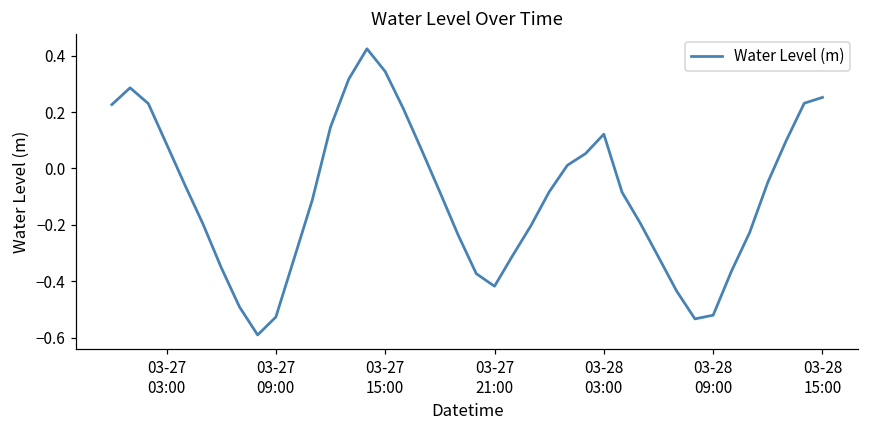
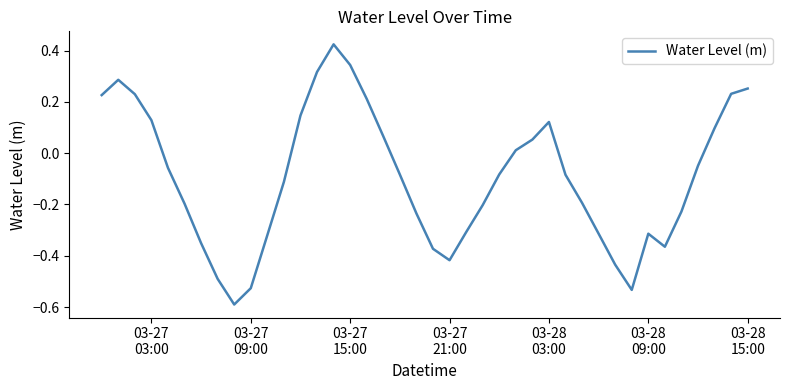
03-27 03:00: 0.09 -> 0.13
03-28 09:00: -0.52 -> -0.31
